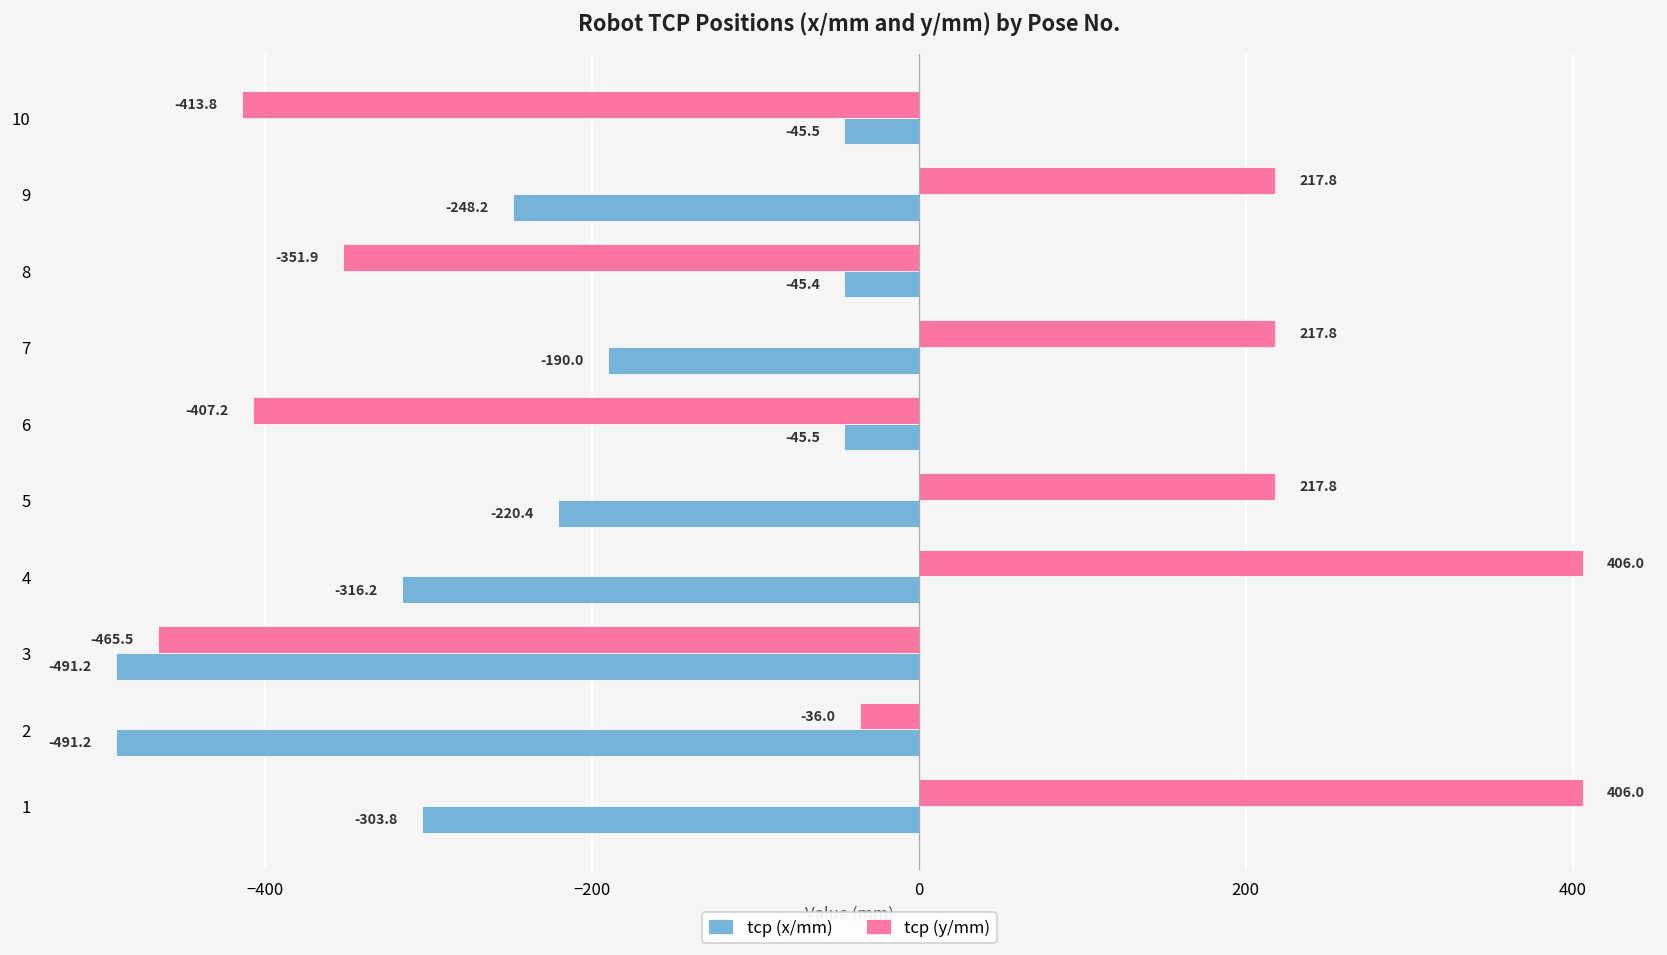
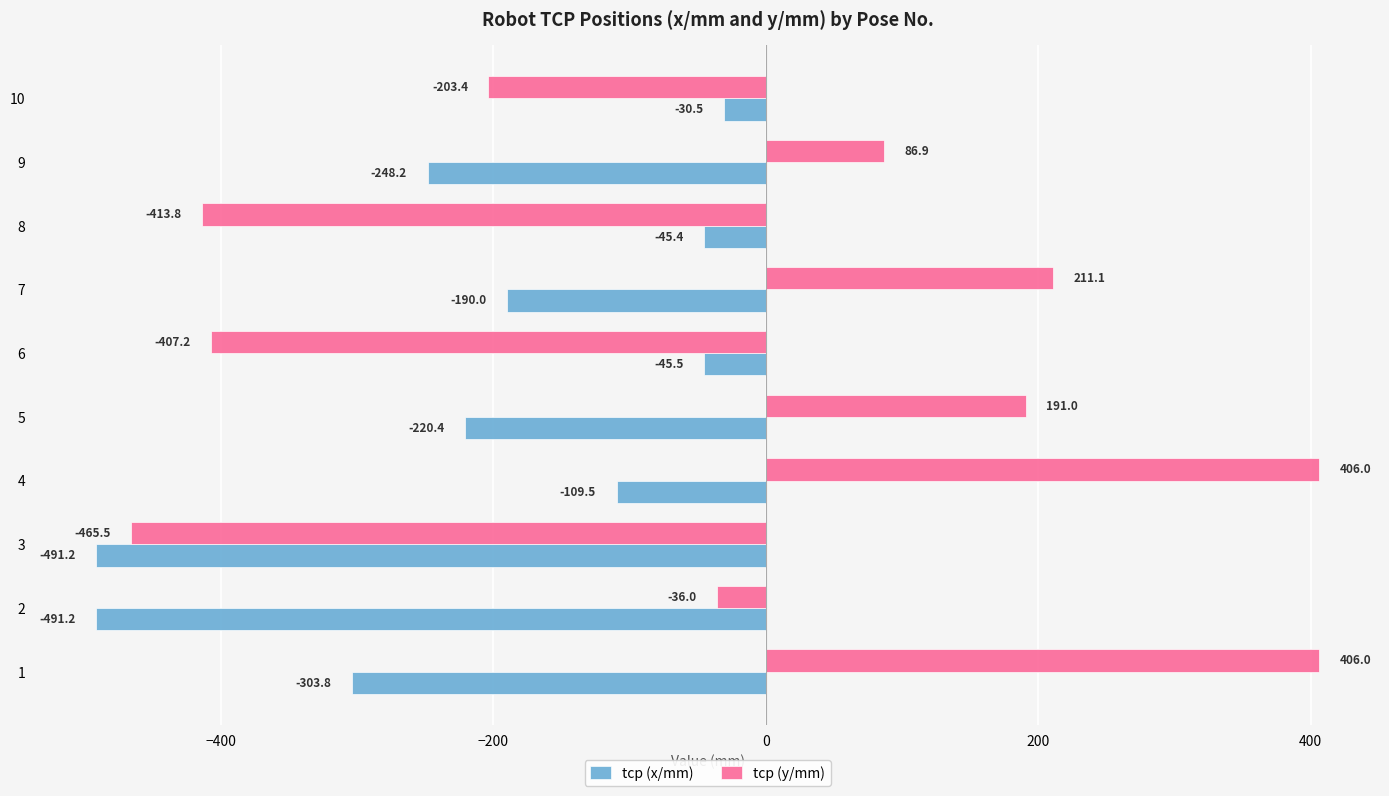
tcp (y/mm), 10: -413.8 -> -203.4
tcp (x/mm), 10: -45.5 -> -30.5
tcp (y/mm), 9: 217.8 -> 86.9
tcp (y/mm), 8: -351.9 -> -413.8
tcp (y/mm), 7: 217.8 -> 211.1
tcp (y/mm), 5: 217.8 -> 191.0
tcp (x/mm), 4: -316.2 -> -109.5
